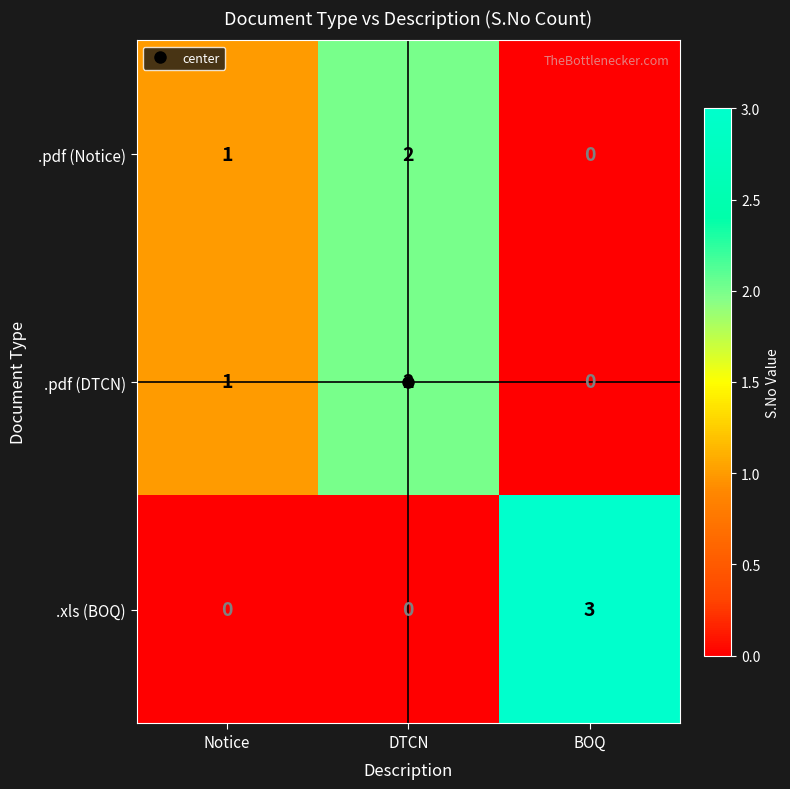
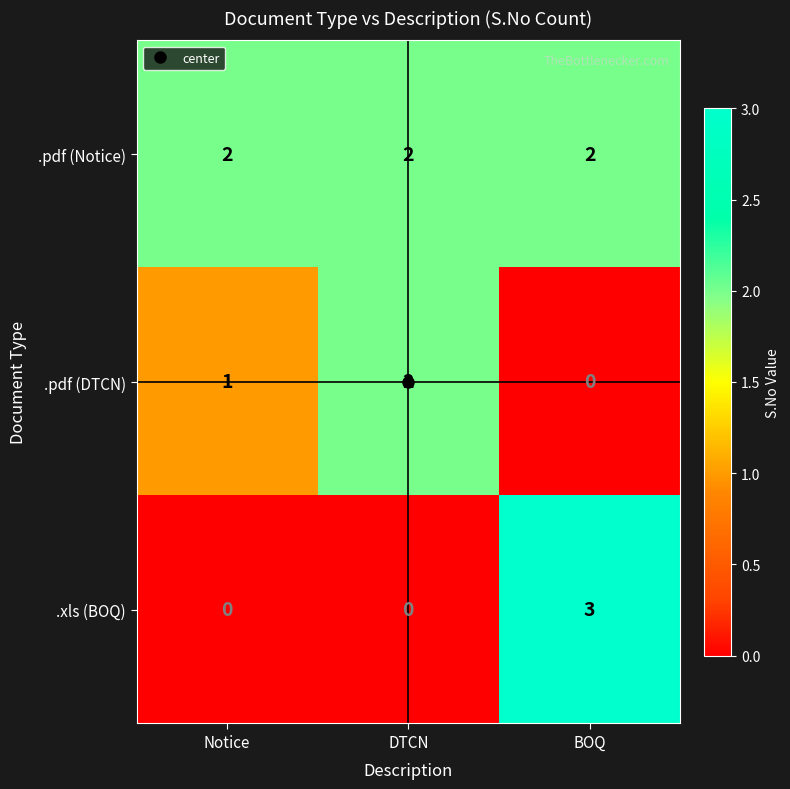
.pdf (Notice), Notice: 1 -> 2
.pdf (Notice), BOQ: 0 -> 2
